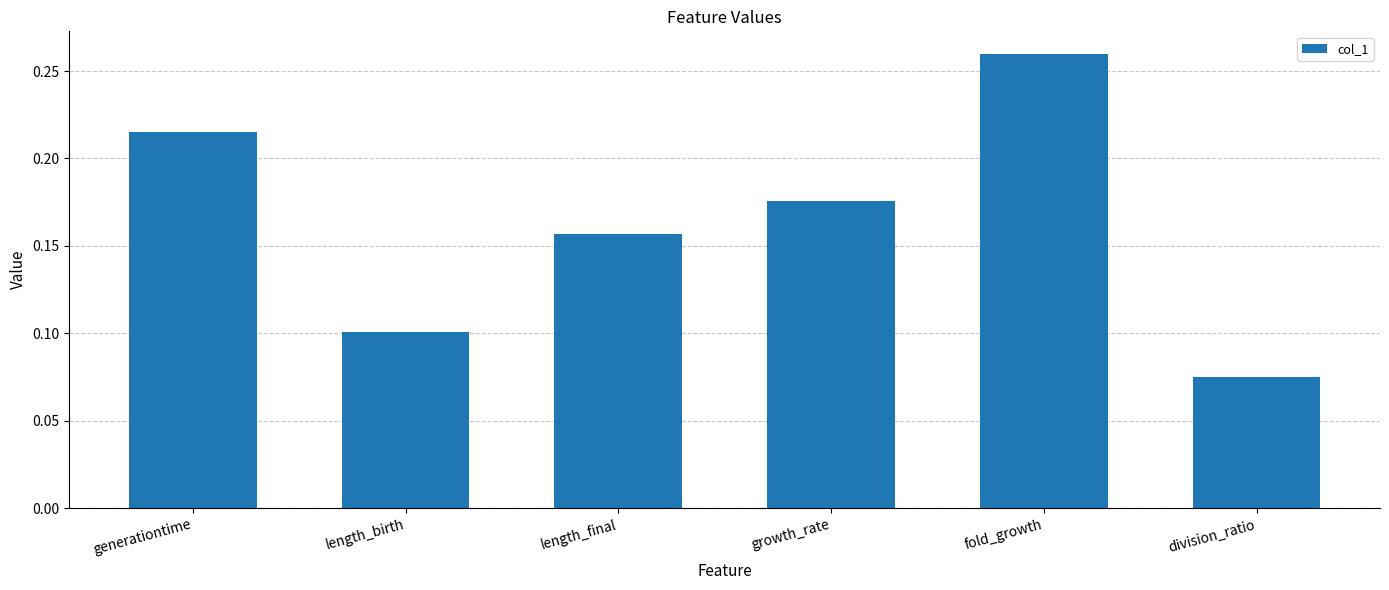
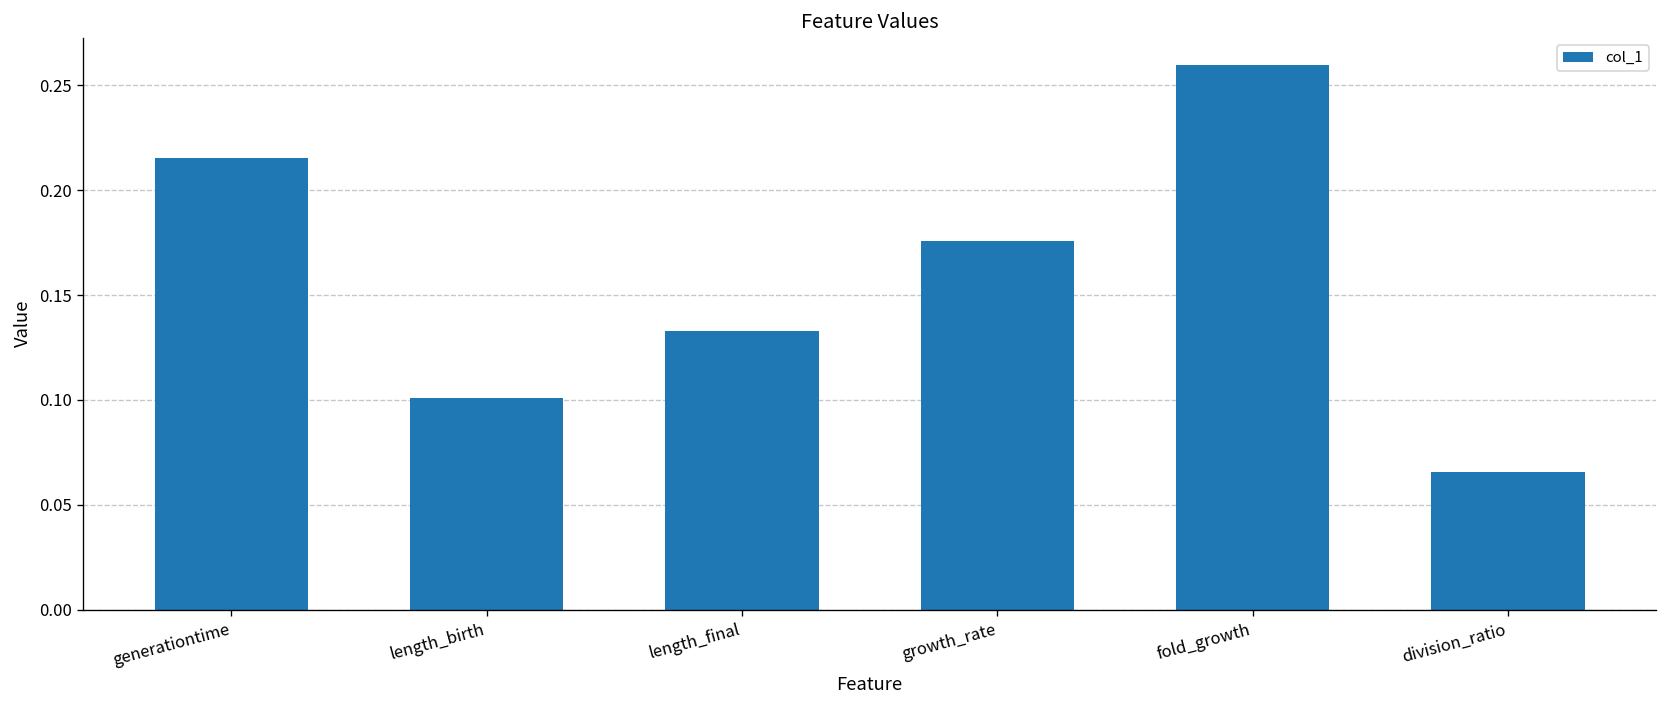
length_final: 0.157 -> 0.133
division_ratio: 0.075 -> 0.066
